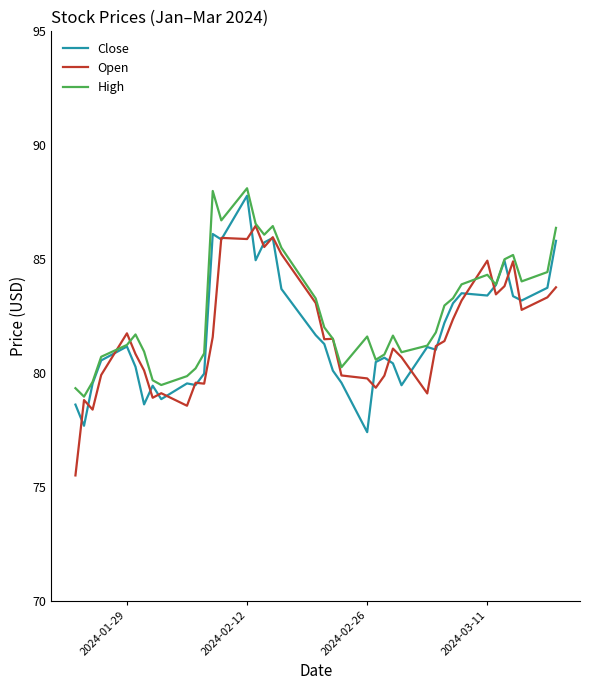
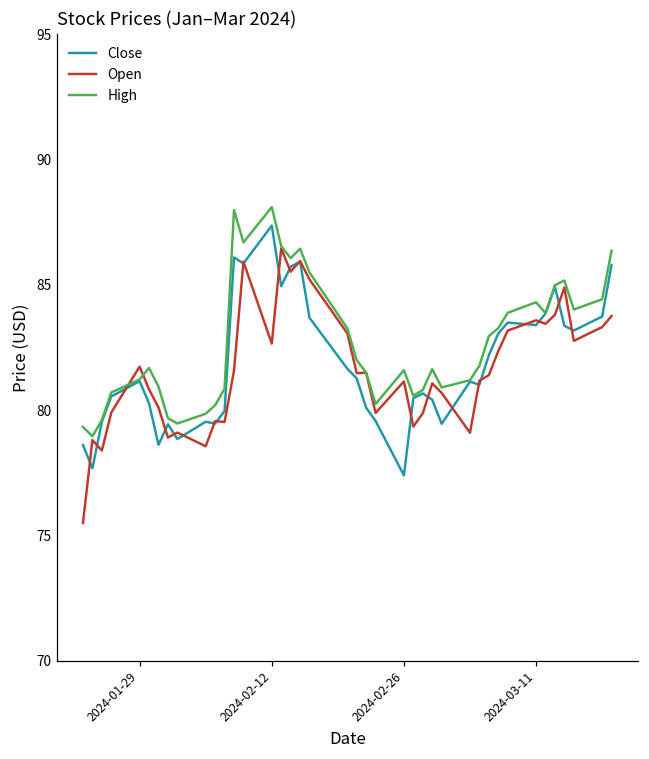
Close, 2024-02-12: 87.8 -> 87.4
Open, 2024-02-12: 85.9 -> 82.7
Open, 2024-02-26: 79.8 -> 81.2
Open, 2024-03-11: 84.9 -> 83.6
